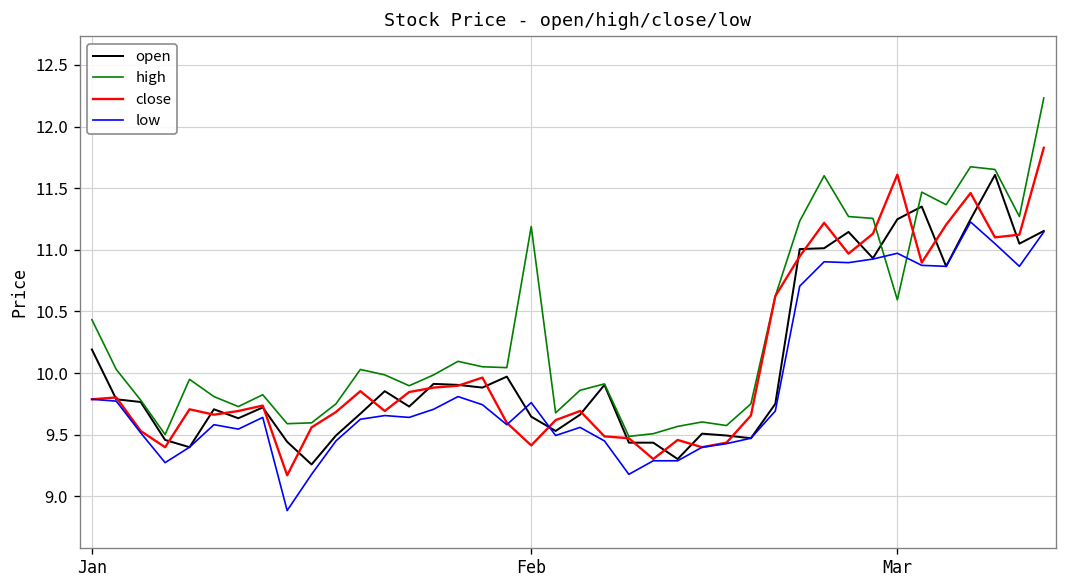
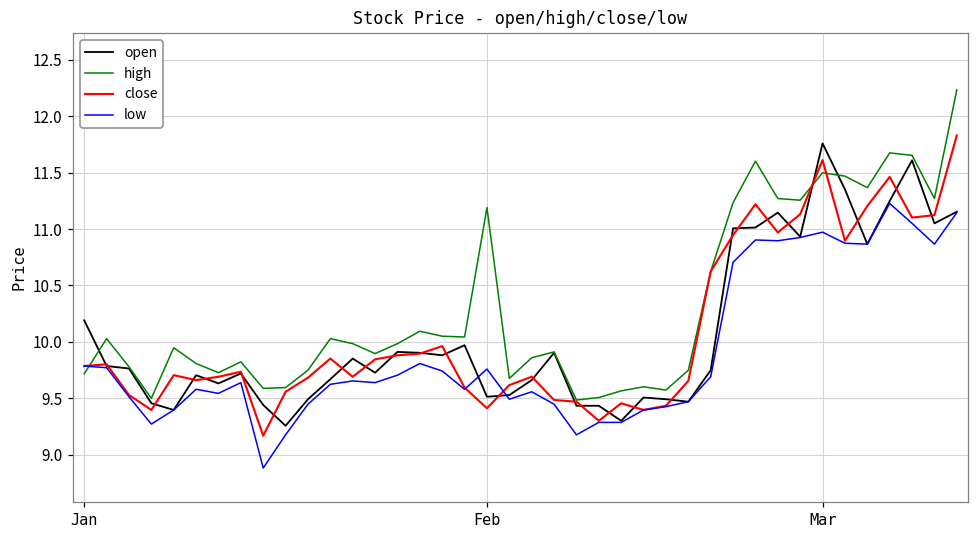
high, Jan: 10.43 -> 9.72
open, Feb: 9.65 -> 9.52
open, Mar: 11.25 -> 11.76
high, Mar: 10.59 -> 11.50
